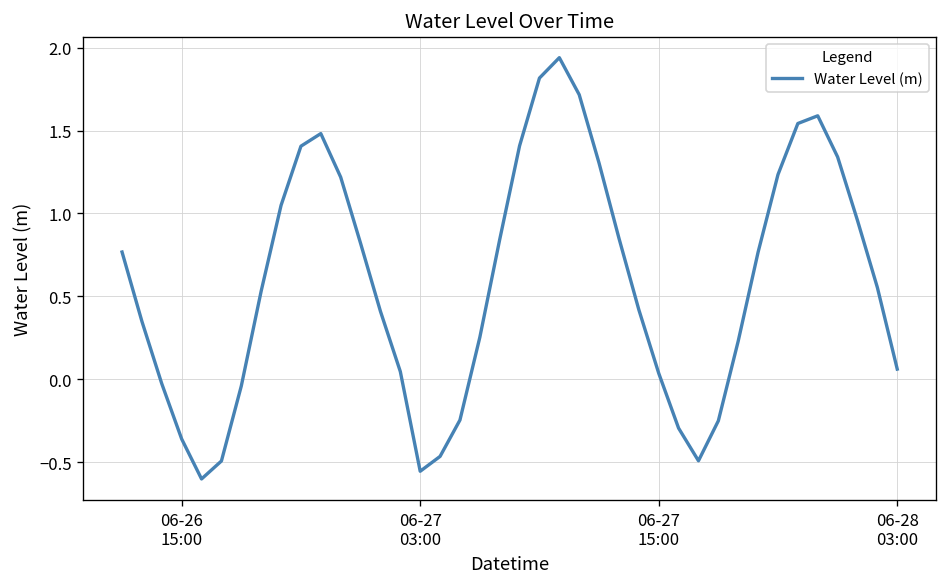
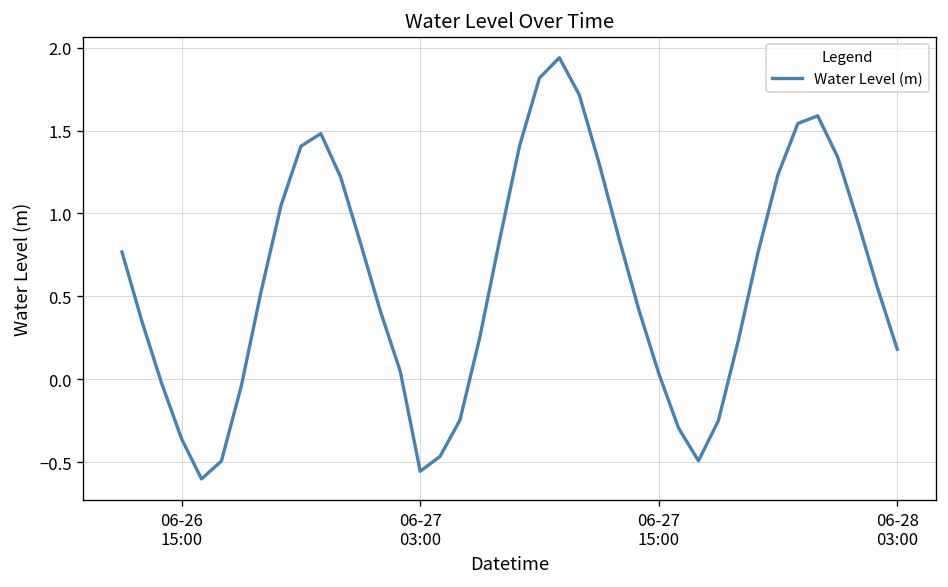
06-28 03:00: 0.06 -> 0.18
